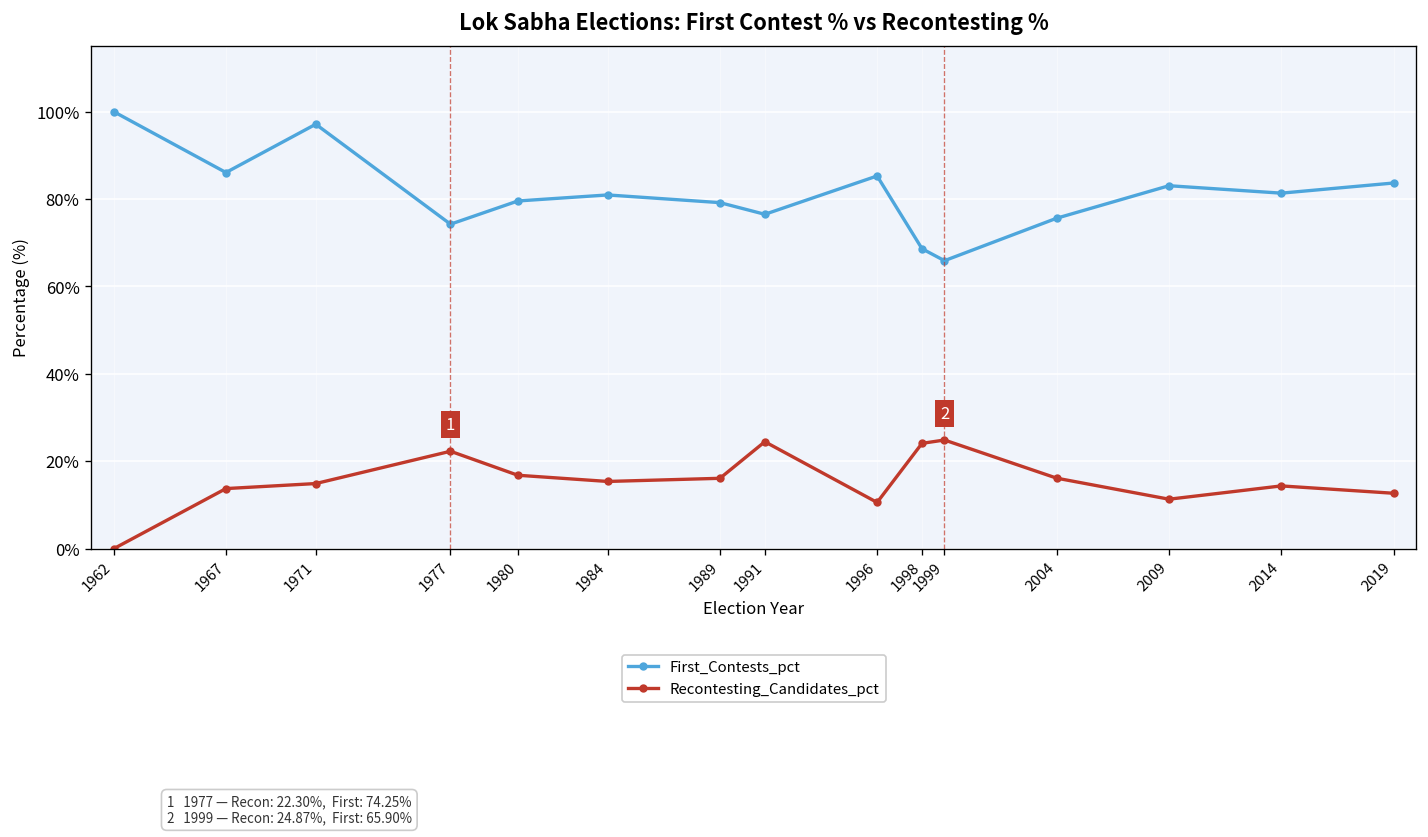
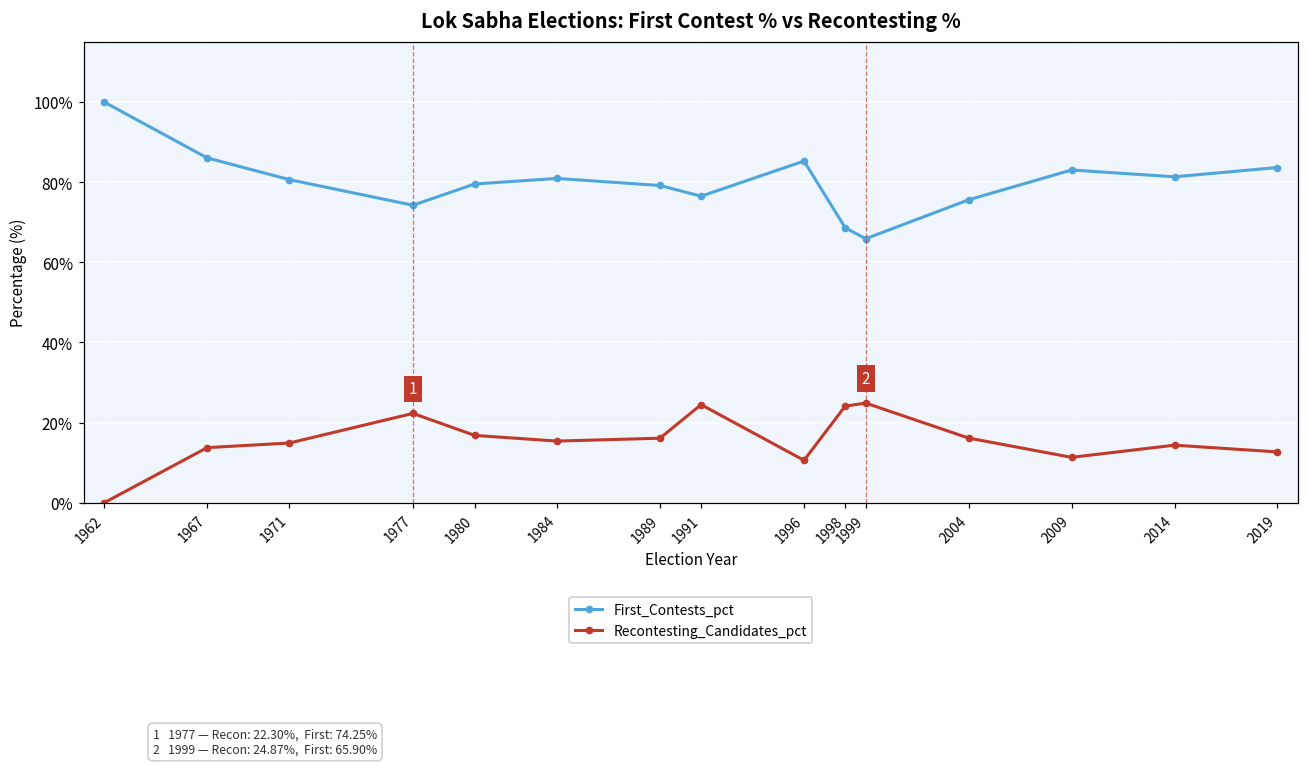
First_Contests_pct, 1971: 97% -> 81%
